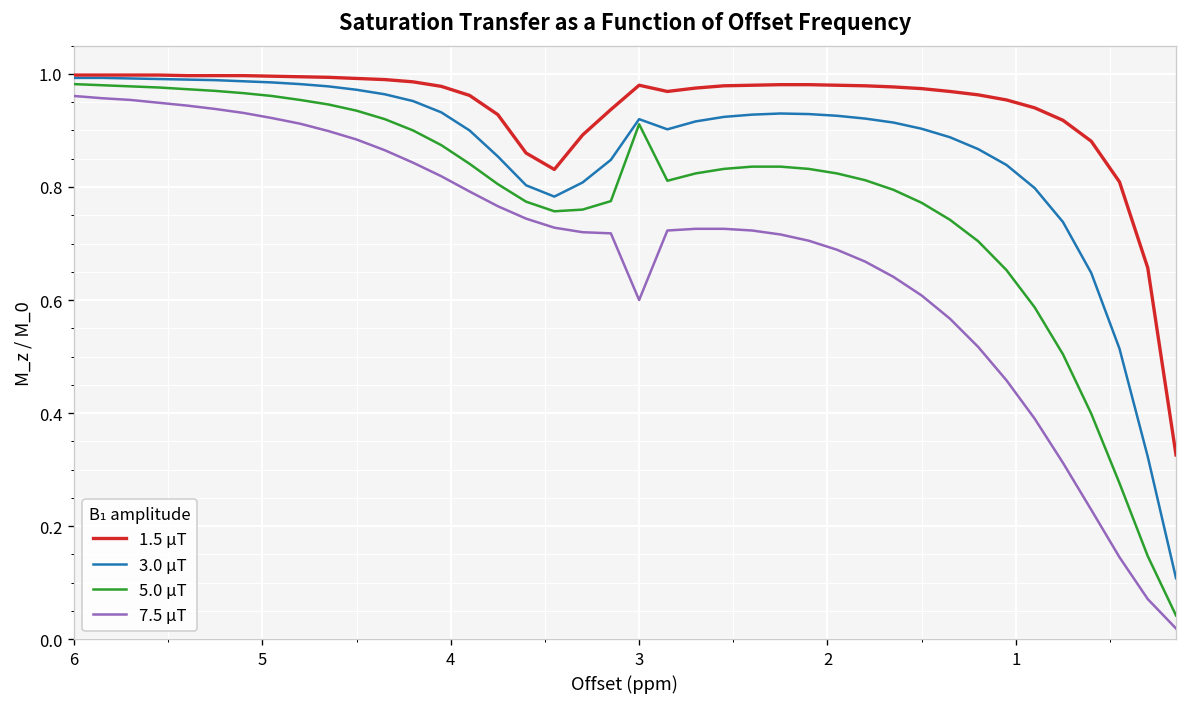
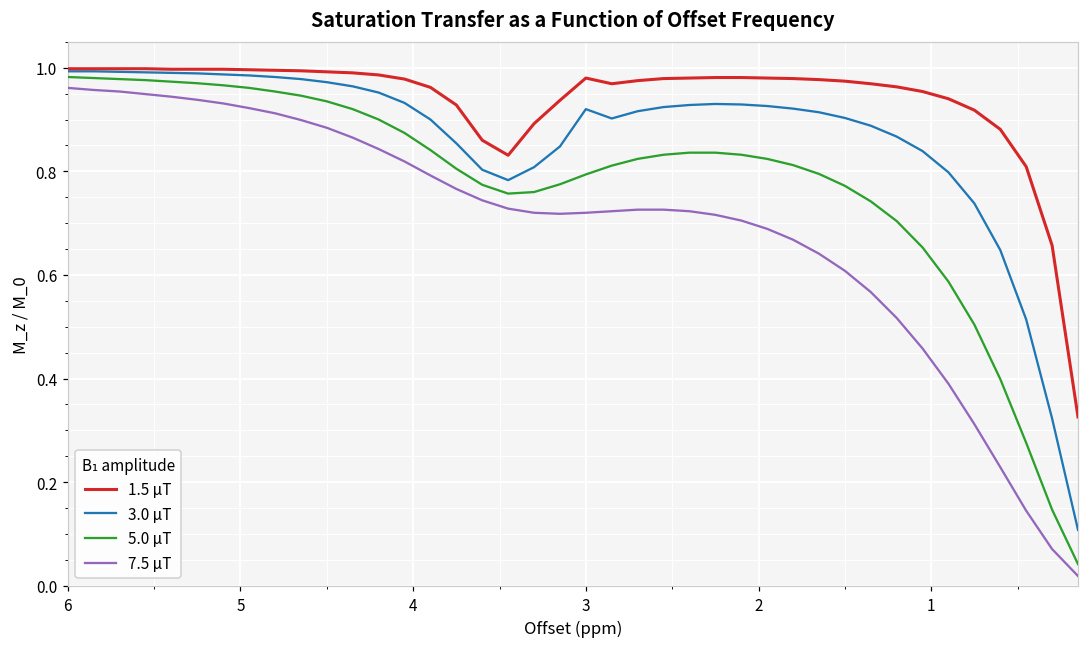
5.0 μT, 3: 0.91 -> 0.79
7.5 μT, 3: 0.60 -> 0.72
